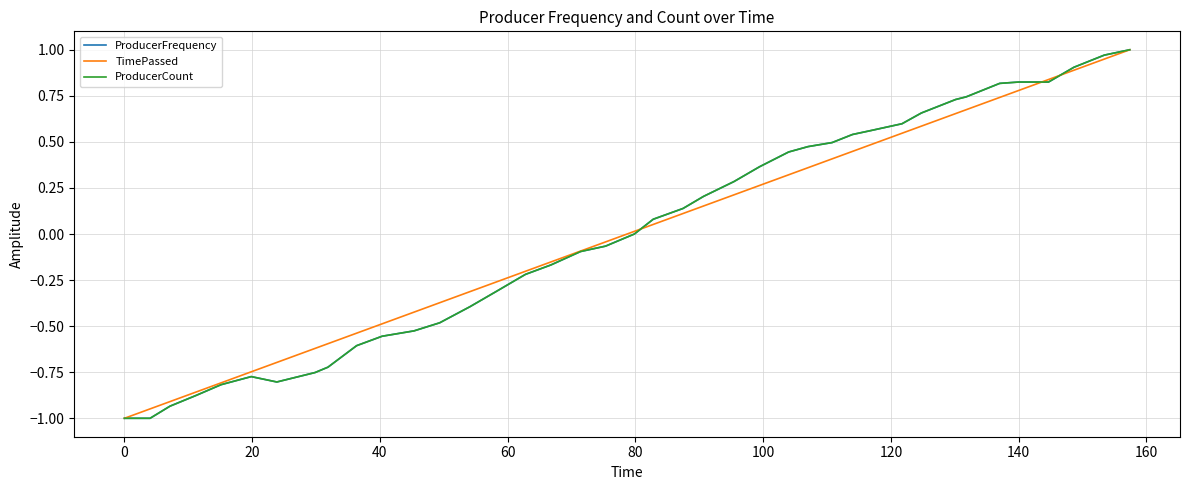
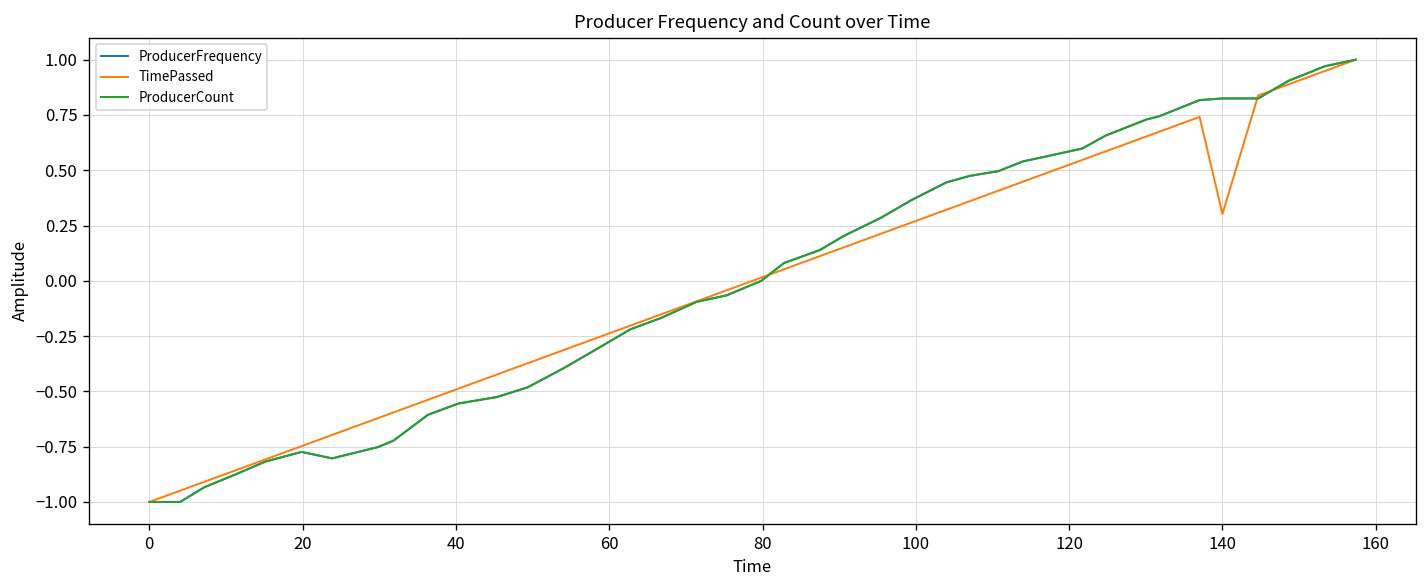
TimePassed, 140: 0.78 -> 0.30
